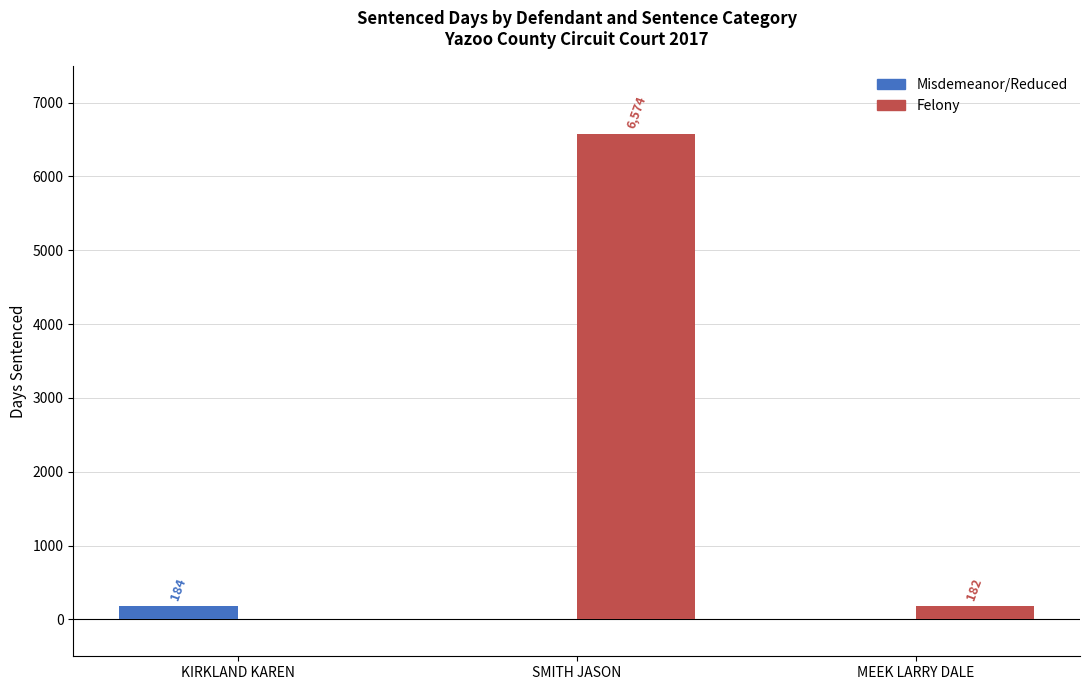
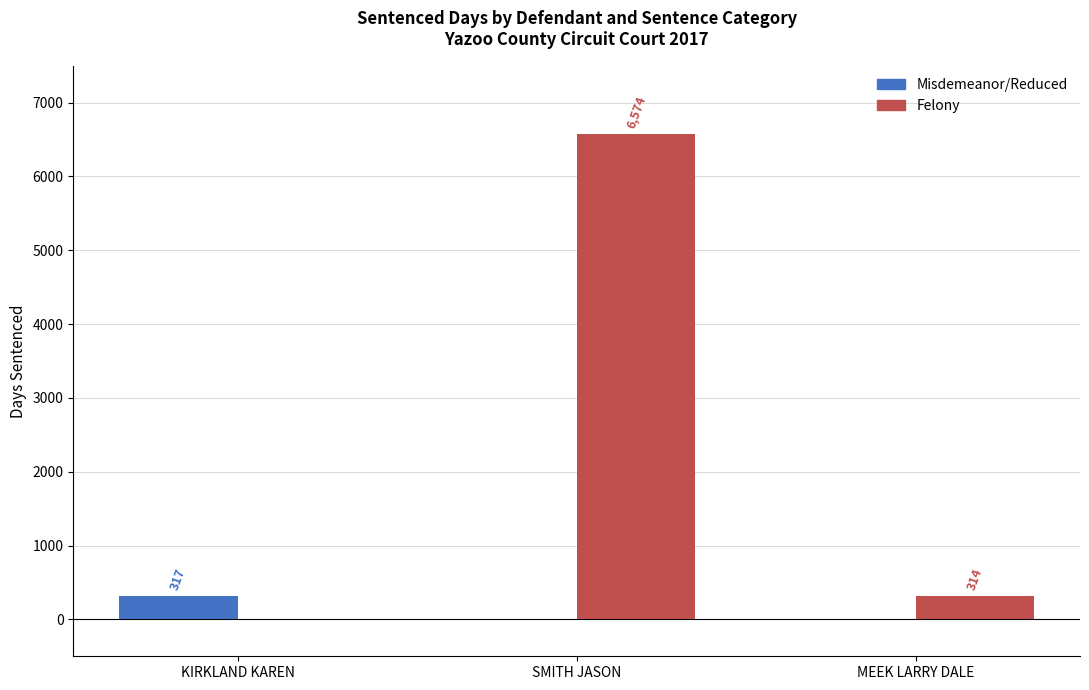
Misdemeanor/Reduced, KIRKLAND KAREN: 184 -> 317
Felony, MEEK LARRY DALE: 182 -> 314
